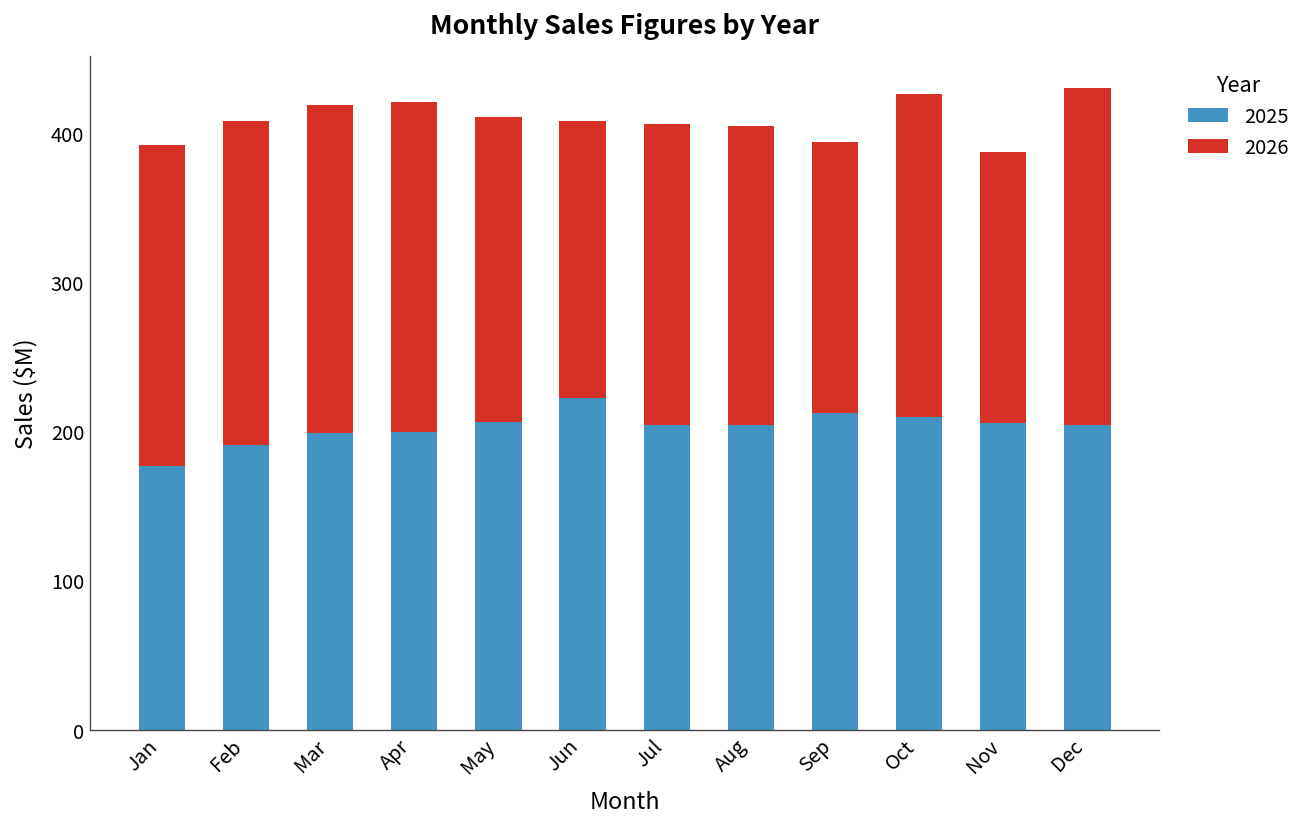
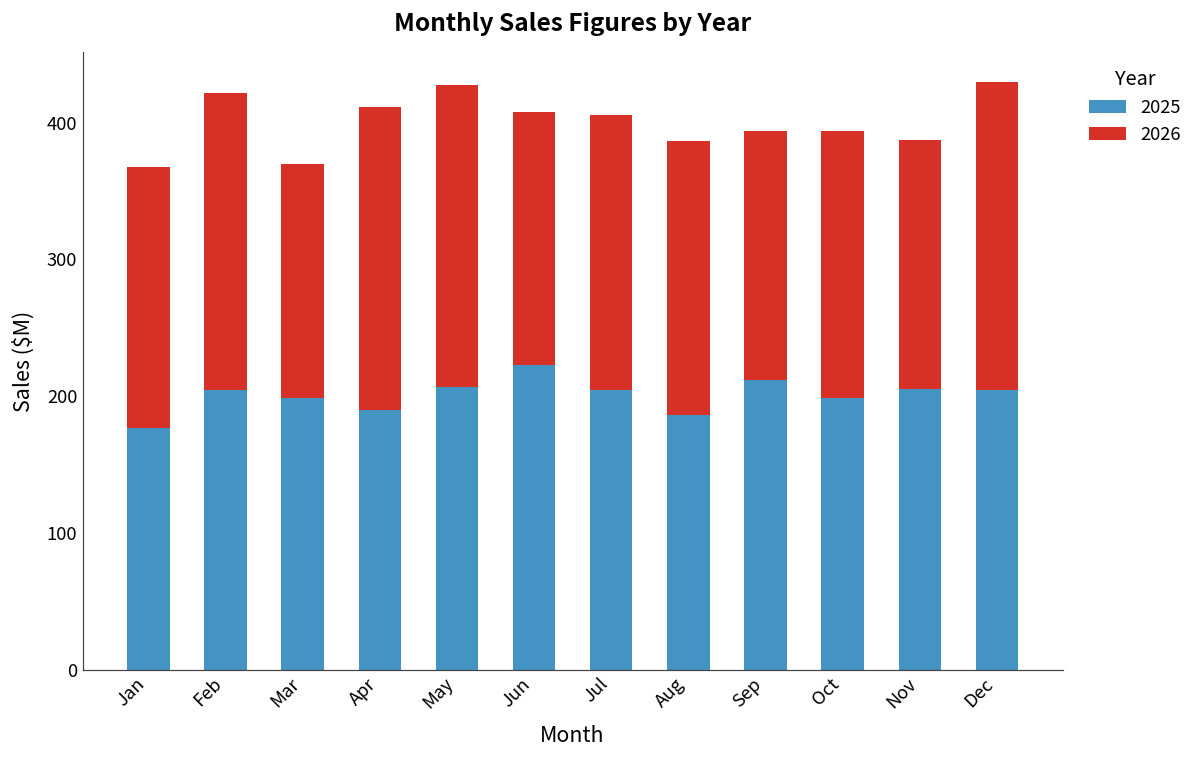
2026, Jan: 215 -> 191
2025, Feb: 191 -> 204
2026, Mar: 220 -> 171
2025, Apr: 199 -> 190
2026, May: 204 -> 221
2025, Aug: 204 -> 186
2025, Oct: 210 -> 199
2026, Oct: 216 -> 195
